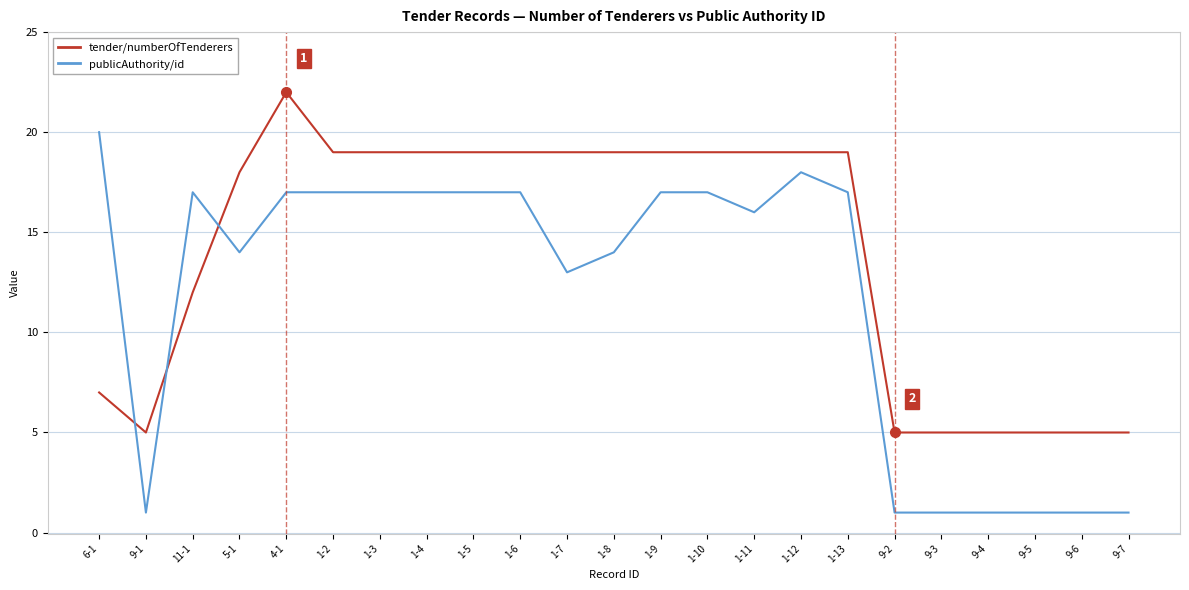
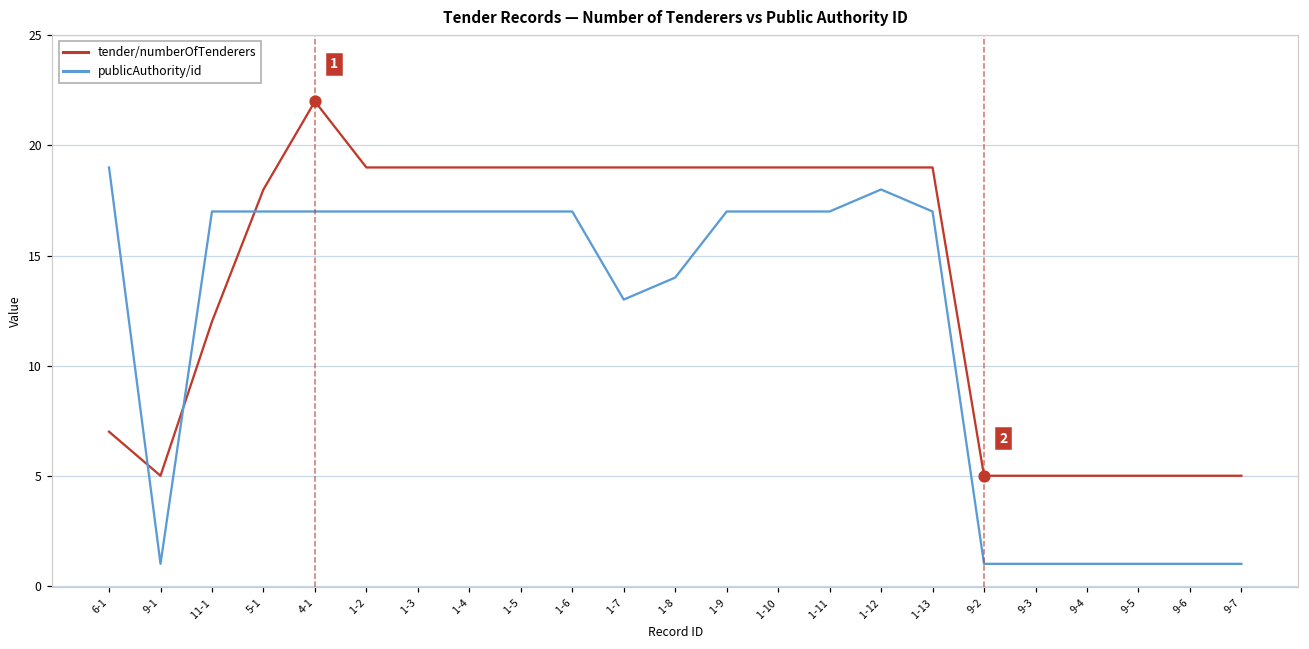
publicAuthority/id, 6-1: 20 -> 19
publicAuthority/id, 5-1: 14 -> 17
publicAuthority/id, 1-11: 16 -> 17
